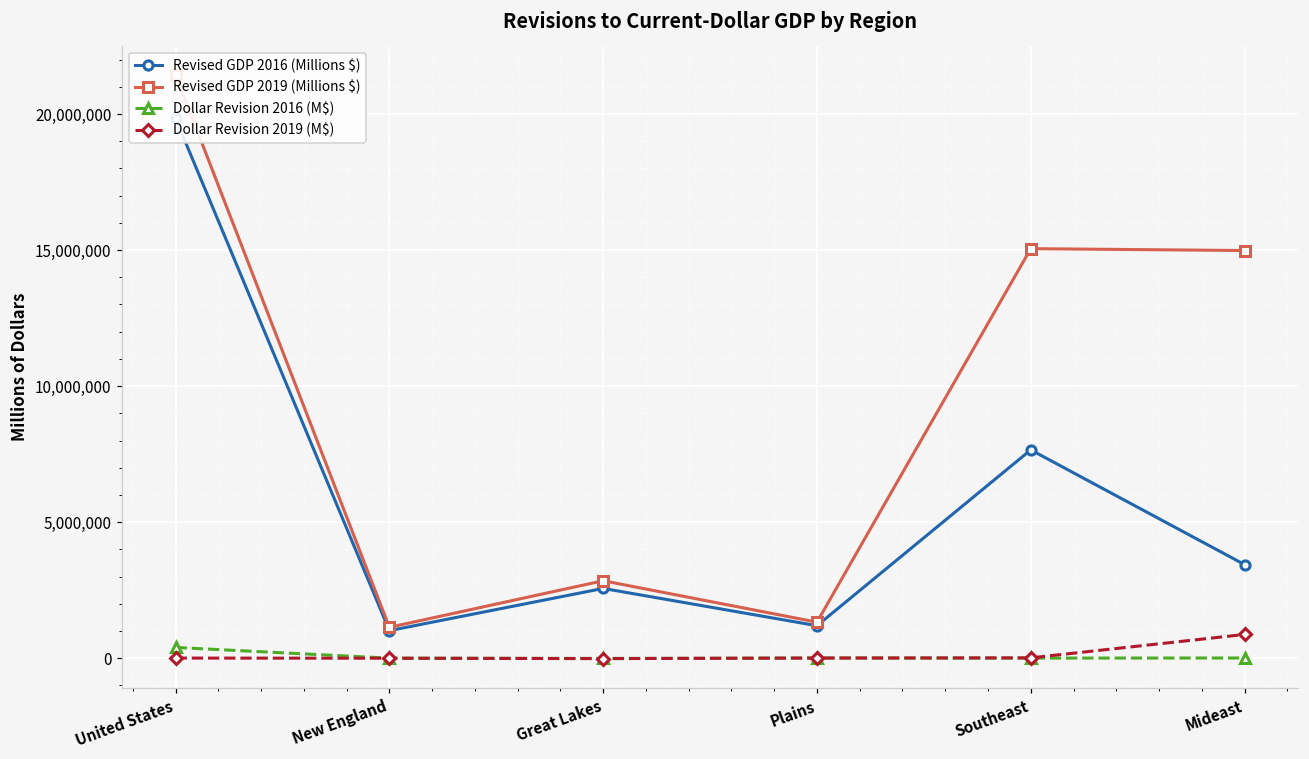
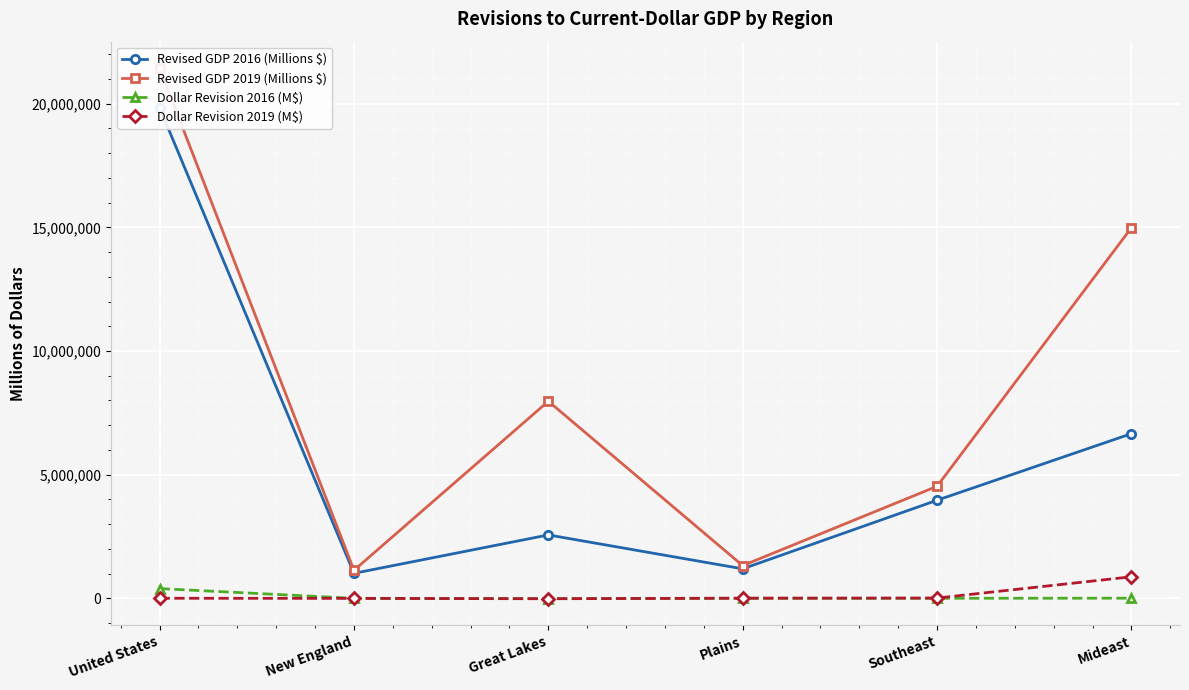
Revised GDP 2019 (Millions $), Great Lakes: 2,800,000 -> 8,000,000
Revised GDP 2016 (Millions $), Southeast: 7,700,000 -> 4,000,000
Revised GDP 2019 (Millions $), Southeast: 15,100,000 -> 4,500,000
Revised GDP 2016 (Millions $), Mideast: 3,400,000 -> 6,700,000
